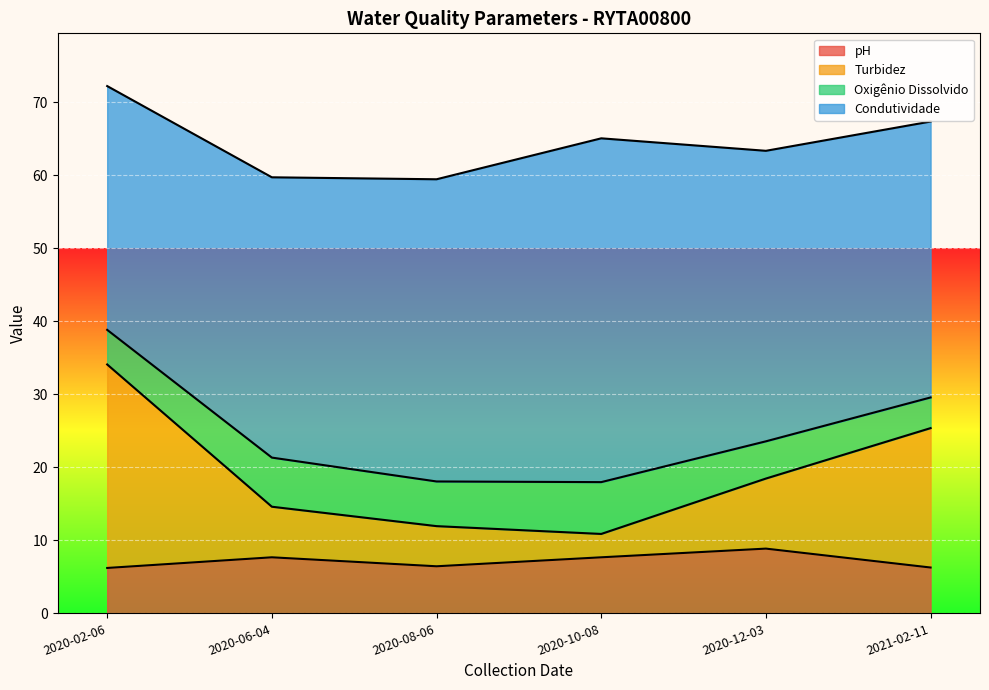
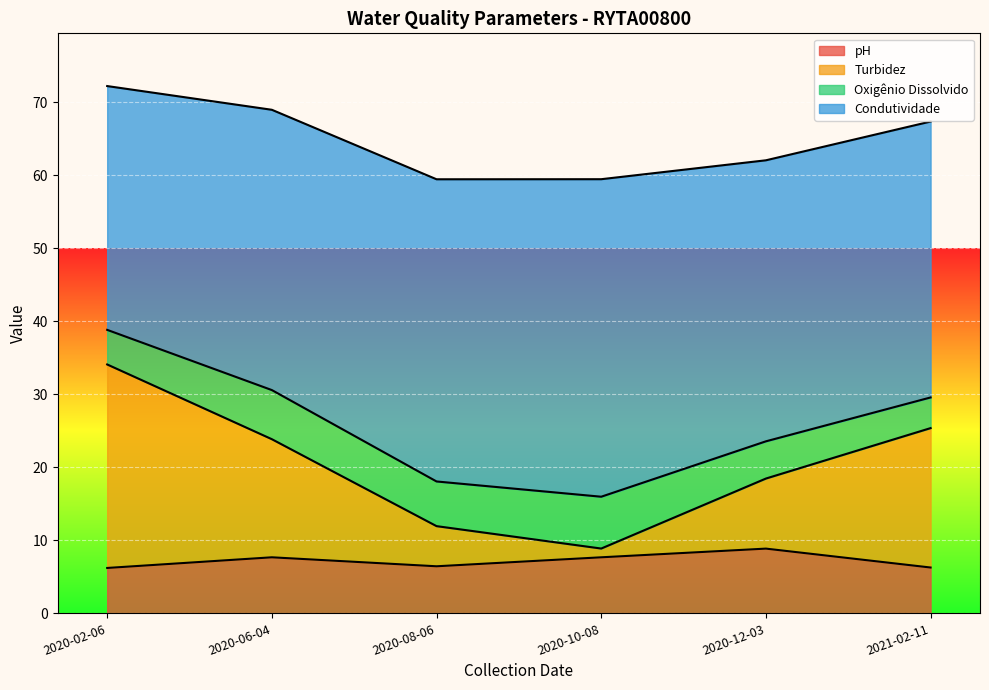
Turbidez, 2020-06-04: 7 -> 16
Turbidez, 2020-10-08: 3 -> 1
Condutividade, 2020-10-08: 47 -> 44
Condutividade, 2020-12-03: 40 -> 39
